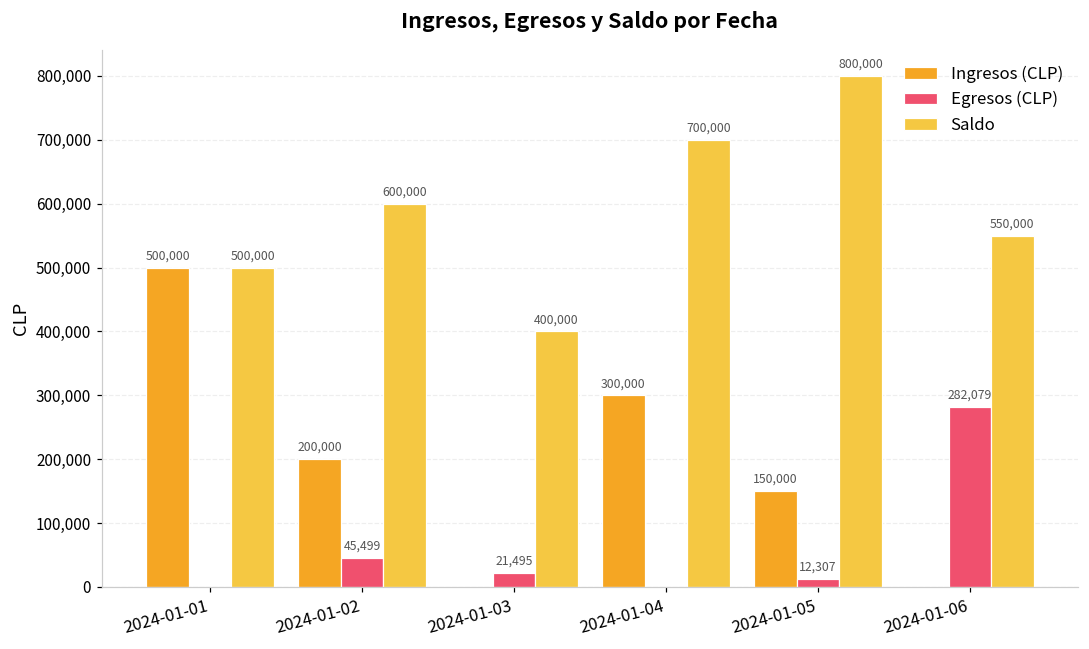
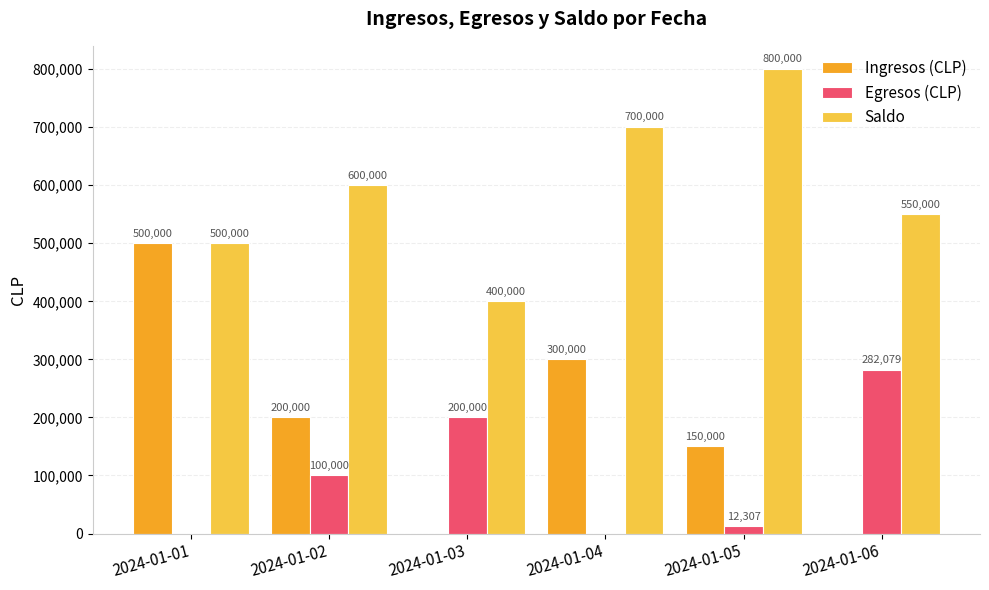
Egresos (CLP), 2024-01-02: 45,499 -> 100,000
Egresos (CLP), 2024-01-03: 21,495 -> 200,000
